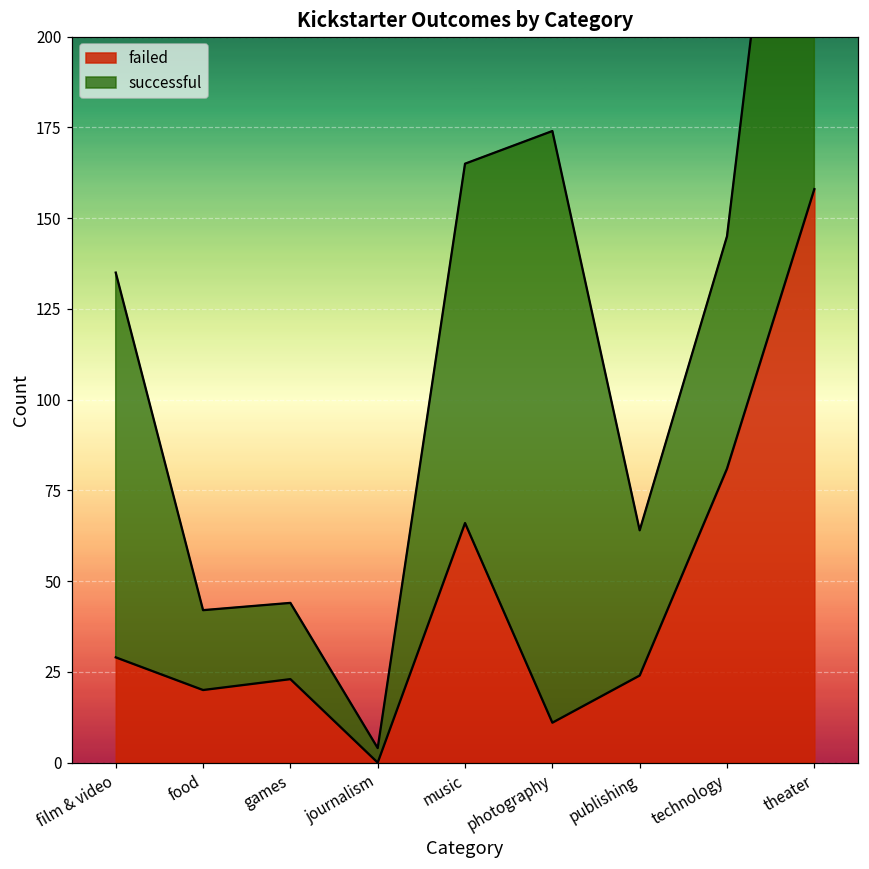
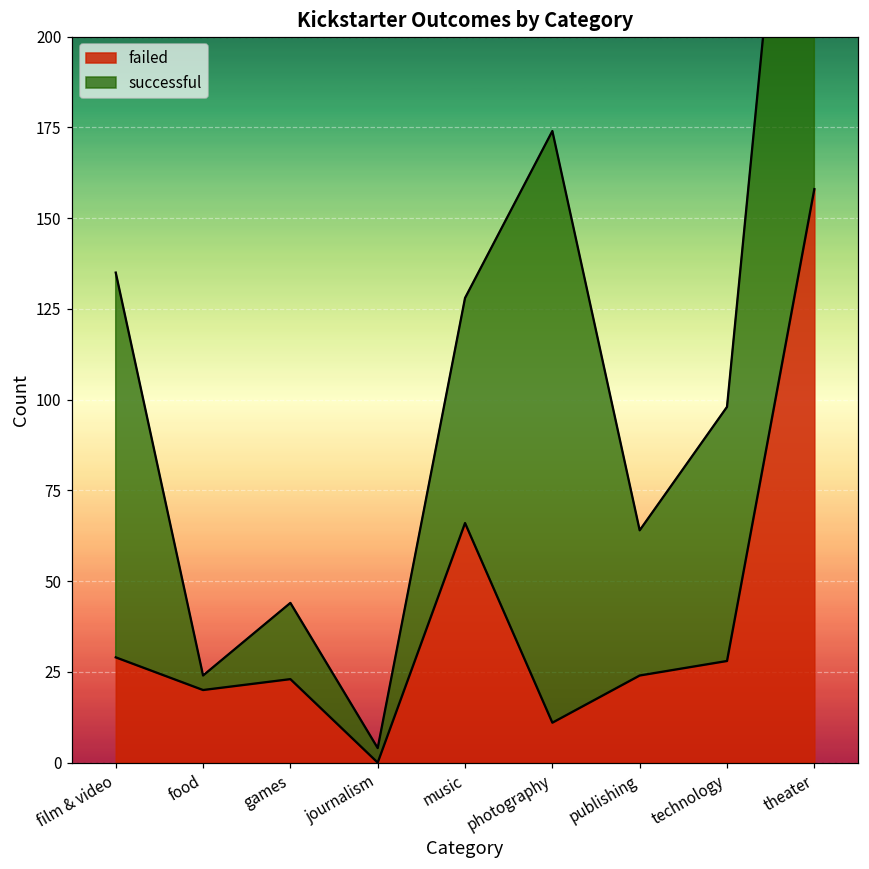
successful, food: 22 -> 4
successful, music: 99 -> 62
failed, technology: 81 -> 28
successful, technology: 64 -> 70
